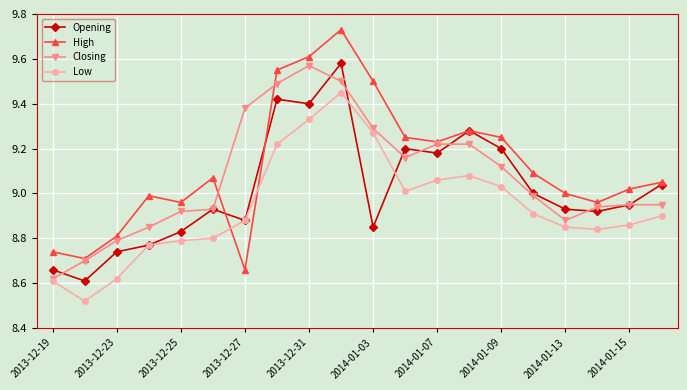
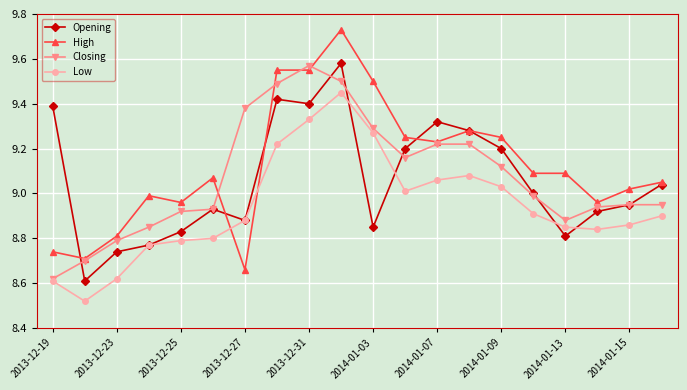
Opening, 2013-12-19: 8.66 -> 9.39
High, 2013-12-31: 9.61 -> 9.55
Opening, 2014-01-07: 9.18 -> 9.32
Opening, 2014-01-13: 8.93 -> 8.81
High, 2014-01-13: 9.00 -> 9.09
